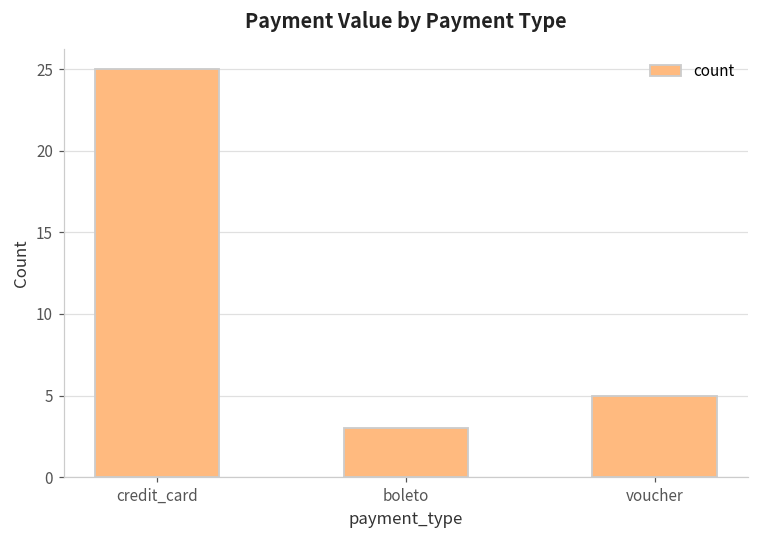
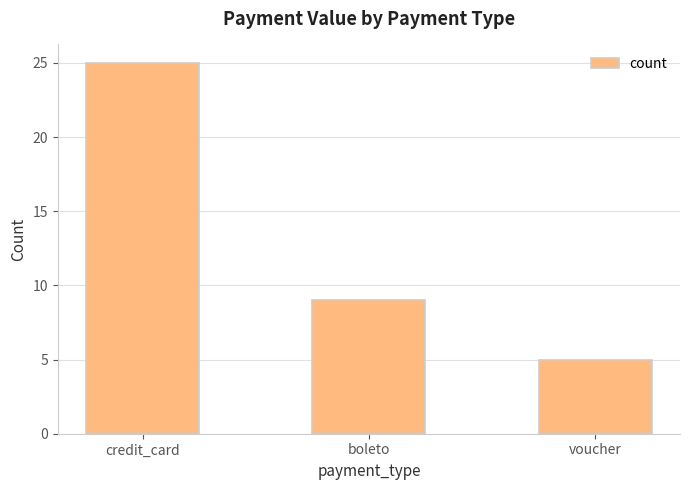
boleto: 3 -> 9
